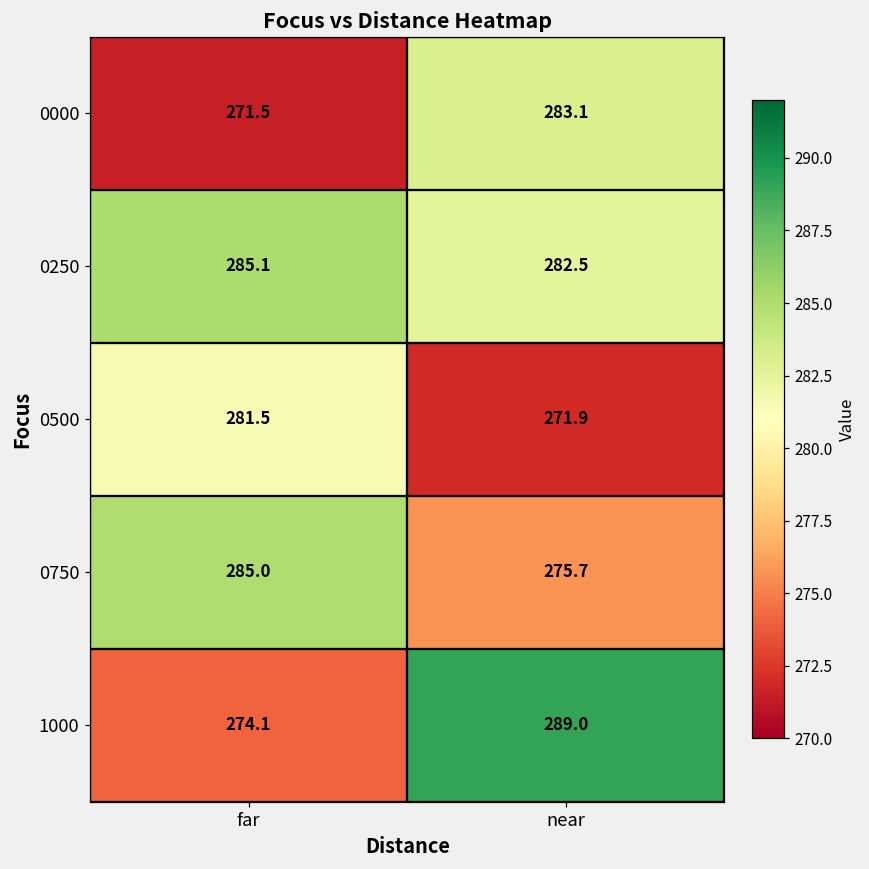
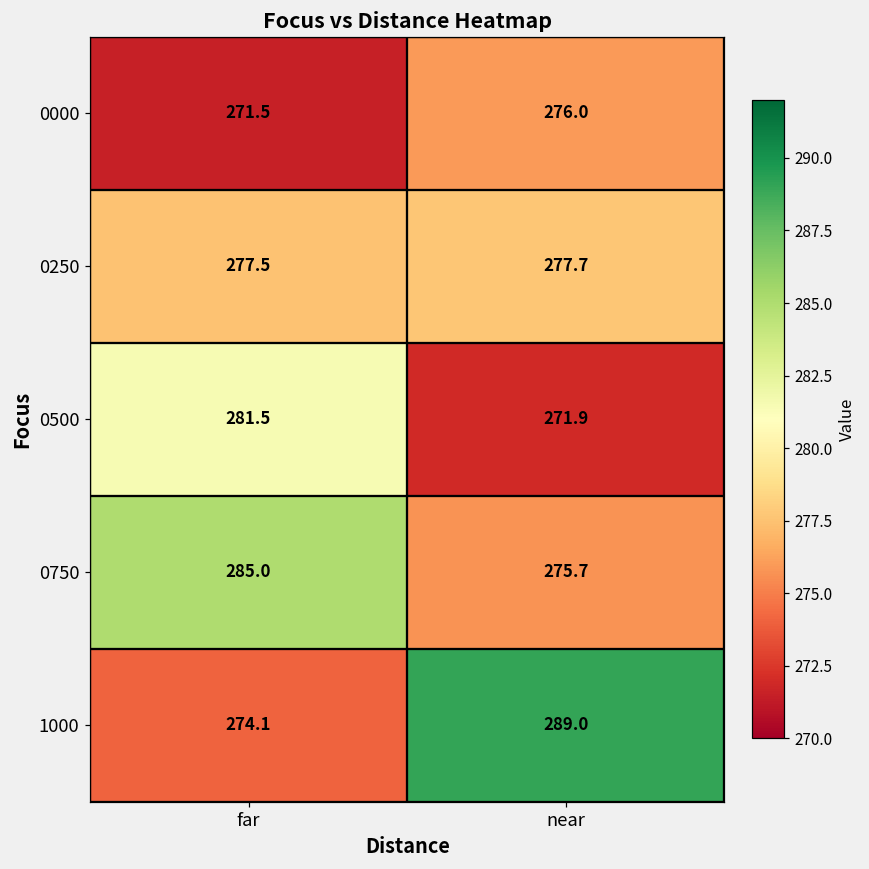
0000, near: 283.1 -> 276.0
0250, far: 285.1 -> 277.5
0250, near: 282.5 -> 277.7
